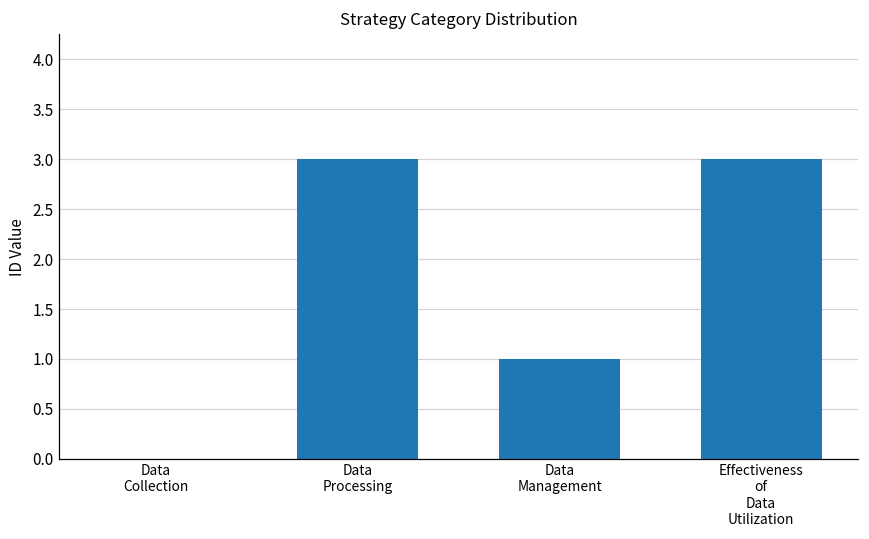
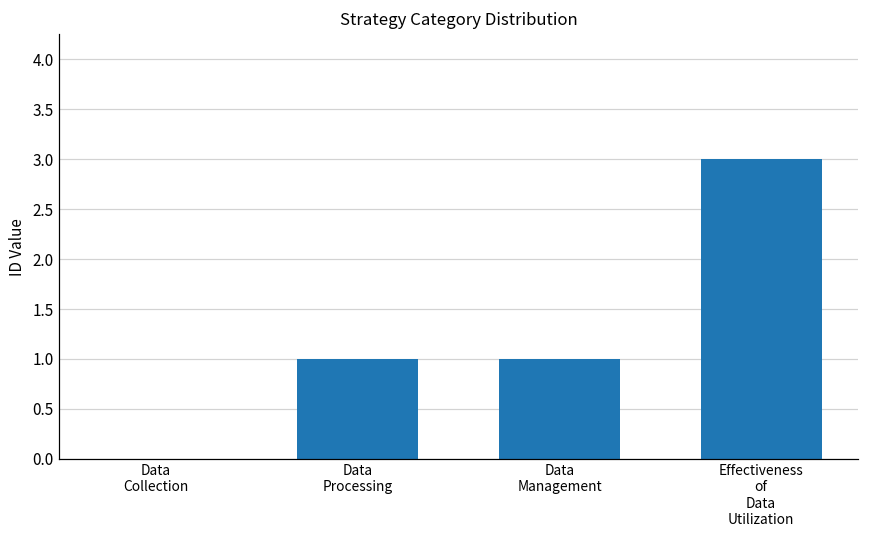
Data Processing: 3 -> 1
